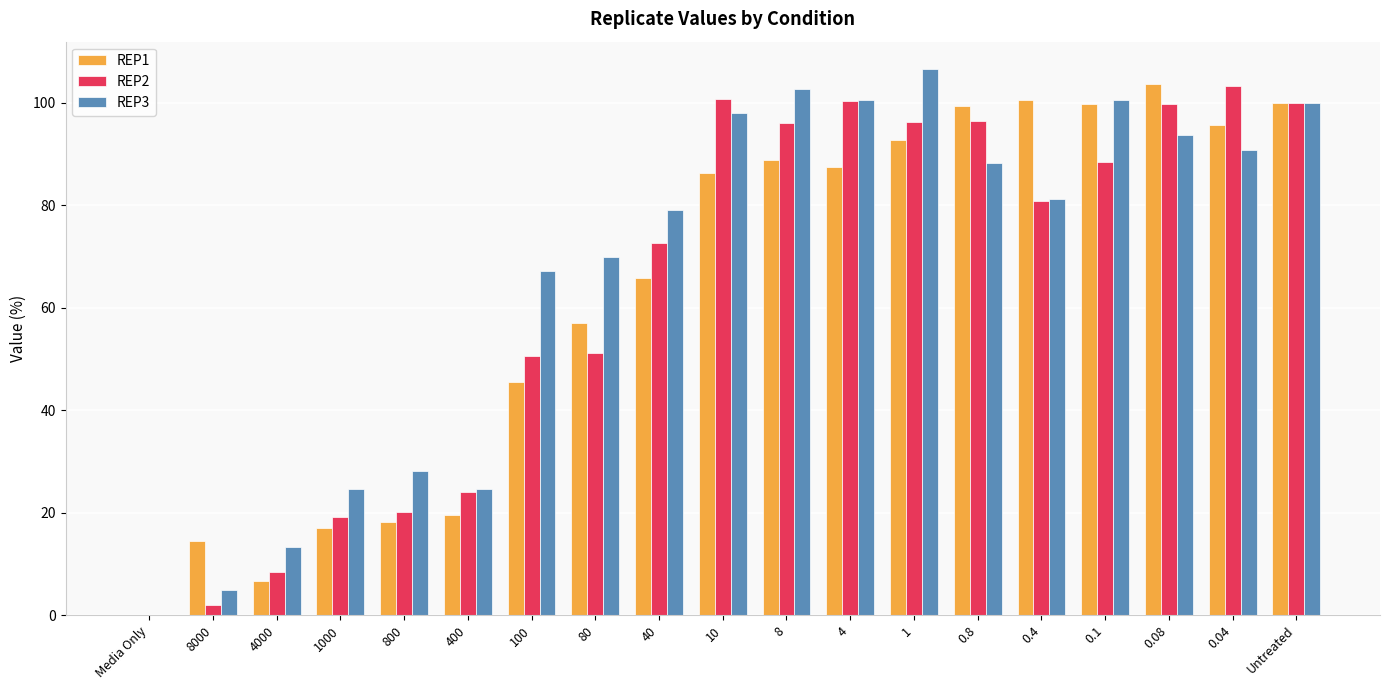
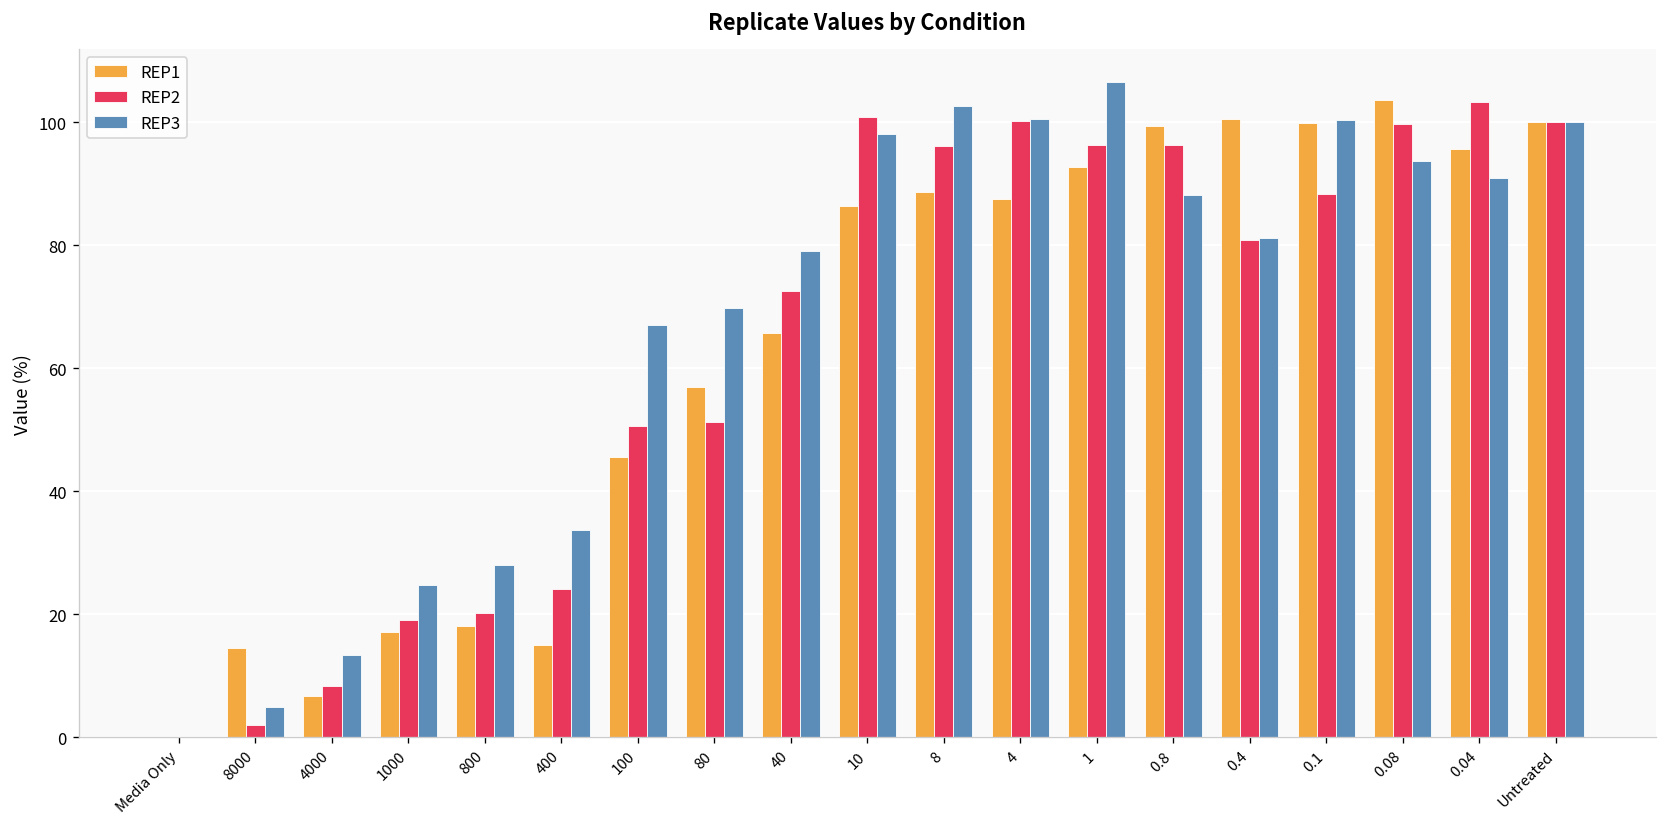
REP1, 400: 20 -> 15
REP3, 400: 25 -> 34
